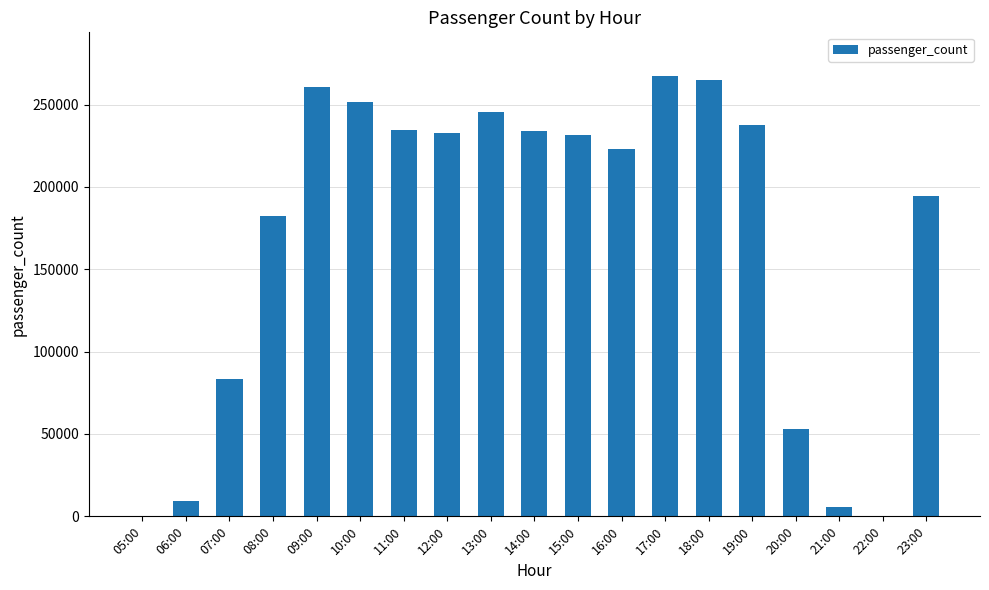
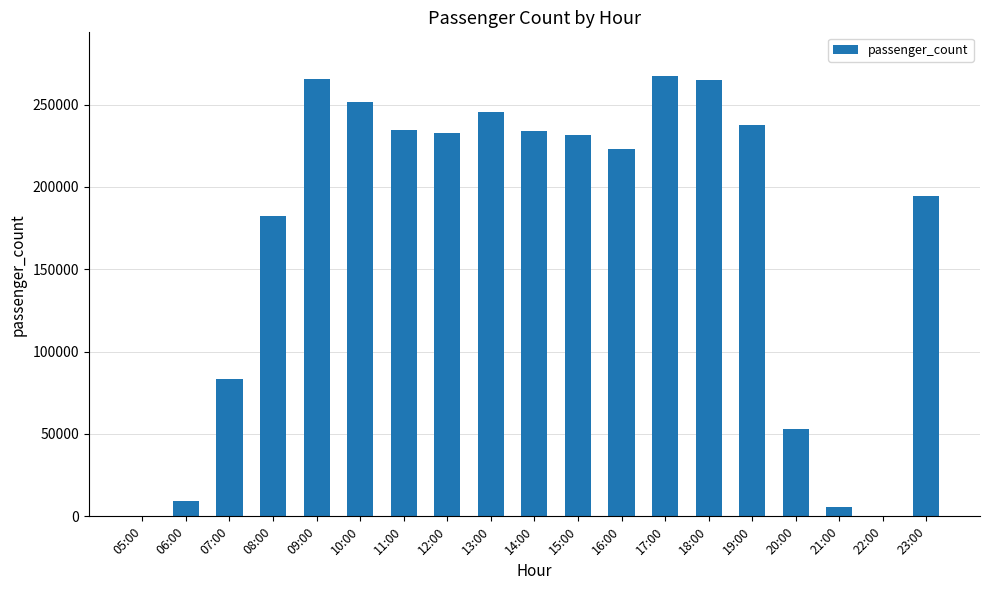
09:00: 260000 -> 266000
